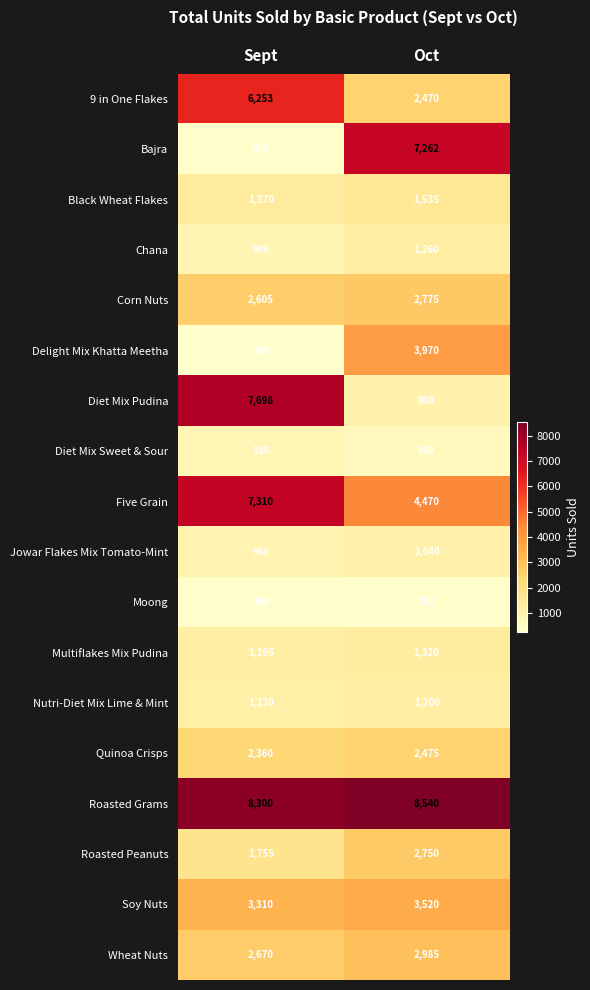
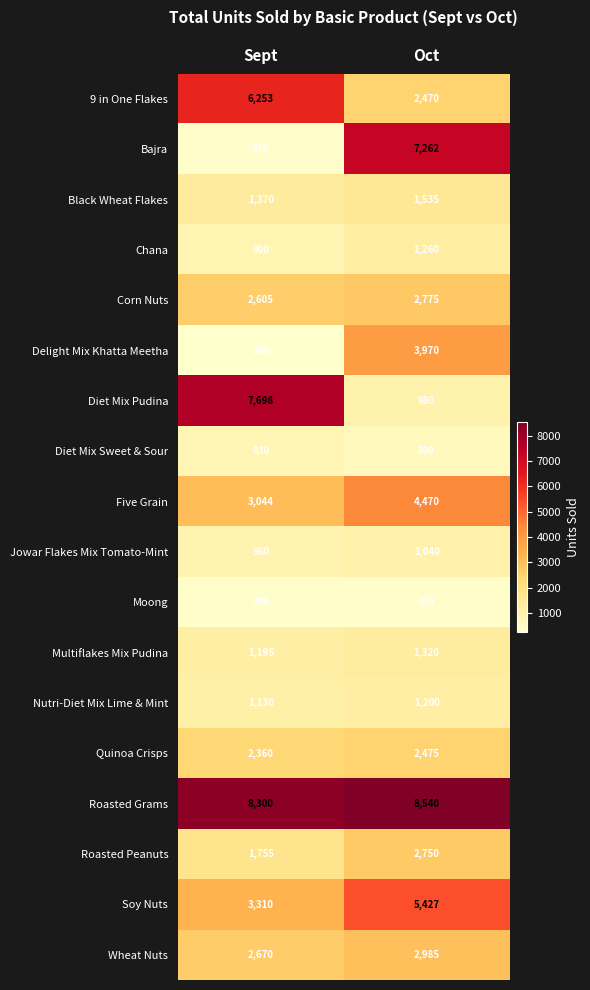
Five Grain, Sept: 7,310 -> 3,044
Soy Nuts, Oct: 3,520 -> 5,427
